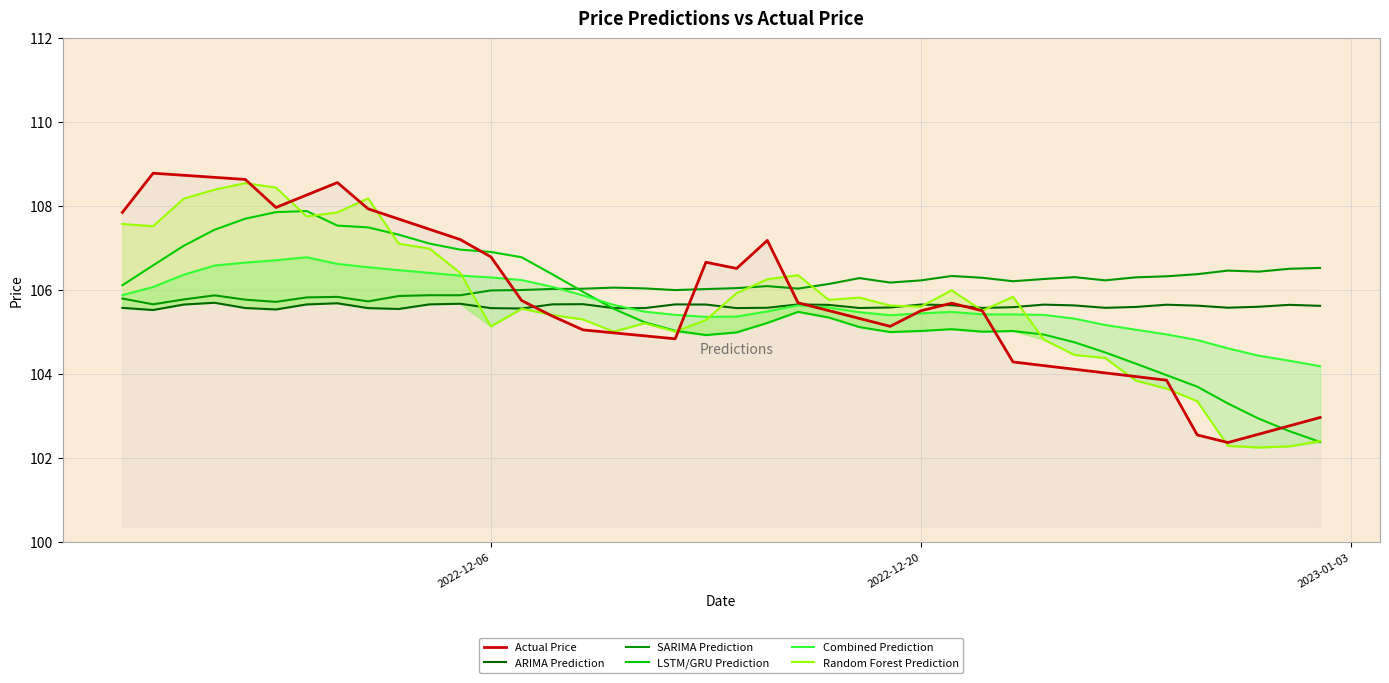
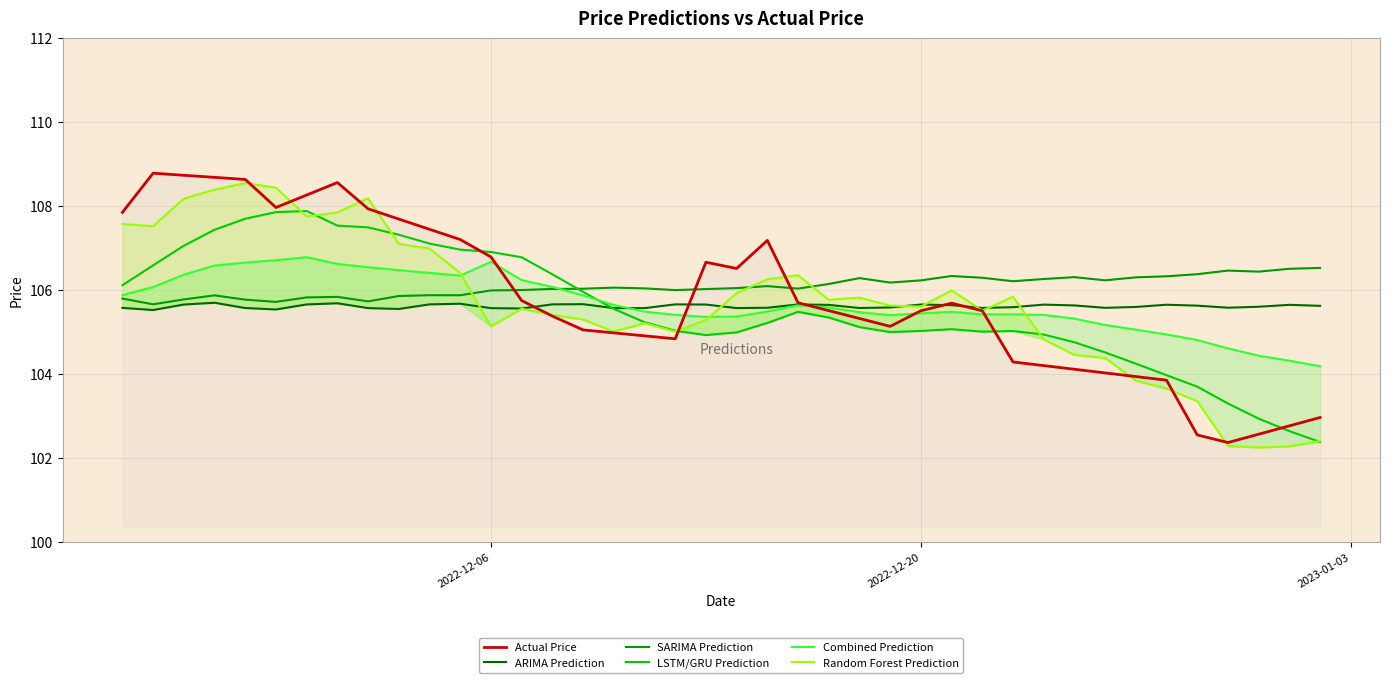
Combined Prediction, 2022-12-06: 106.3 -> 106.7
